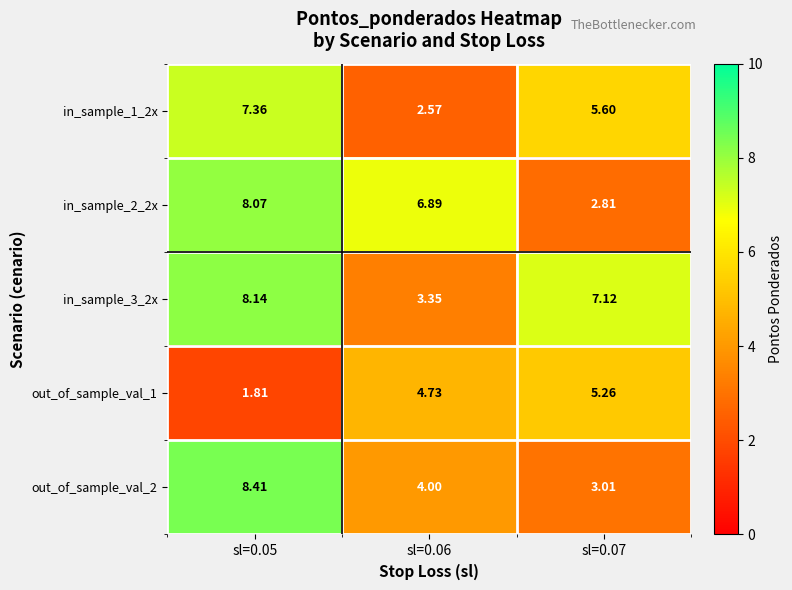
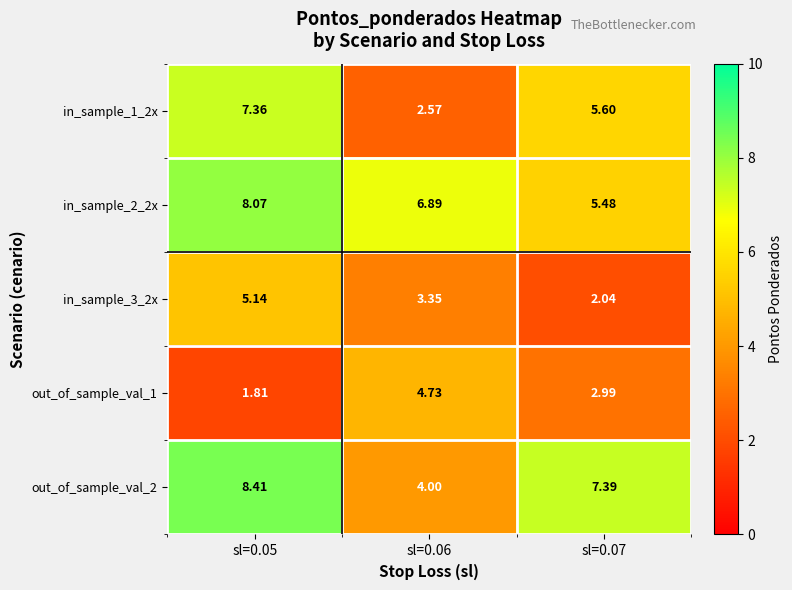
in_sample_2_2x, sl=0.07: 2.81 -> 5.48
in_sample_3_2x, sl=0.05: 8.14 -> 5.14
in_sample_3_2x, sl=0.07: 7.12 -> 2.04
out_of_sample_val_1, sl=0.07: 5.26 -> 2.99
out_of_sample_val_2, sl=0.07: 3.01 -> 7.39
